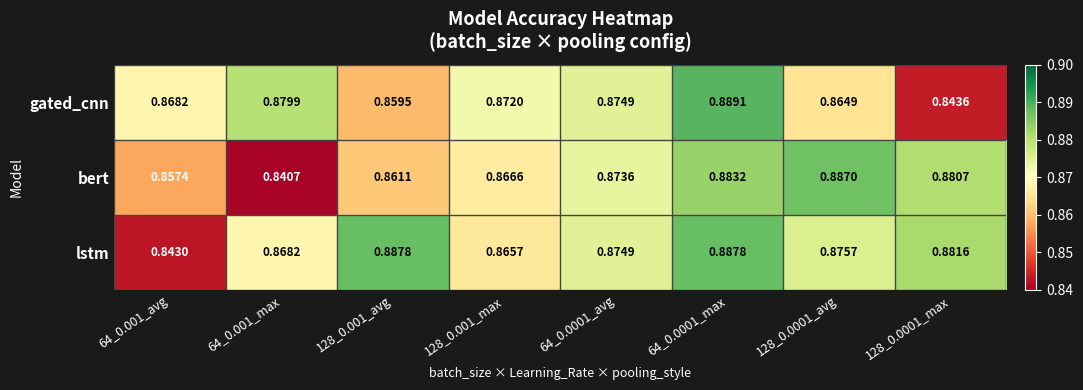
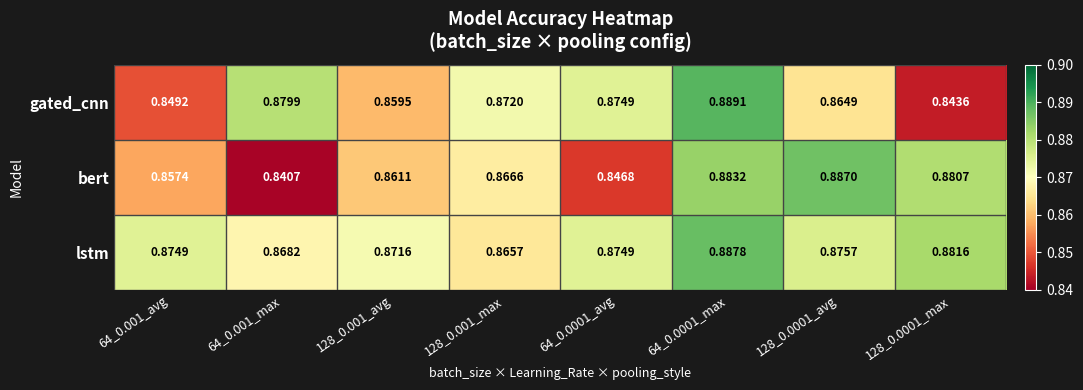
gated_cnn, 64_0.001_avg: 0.8682 -> 0.8492
bert, 64_0.0001_avg: 0.8736 -> 0.8468
lstm, 64_0.001_avg: 0.8430 -> 0.8749
lstm, 128_0.001_avg: 0.8878 -> 0.8716
